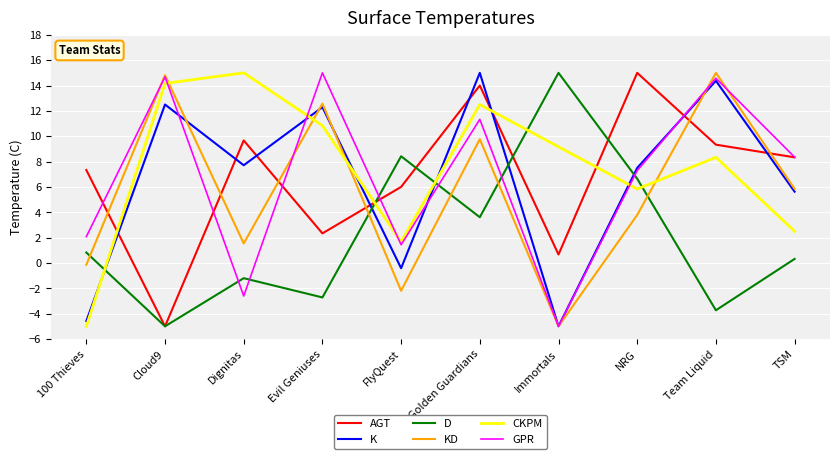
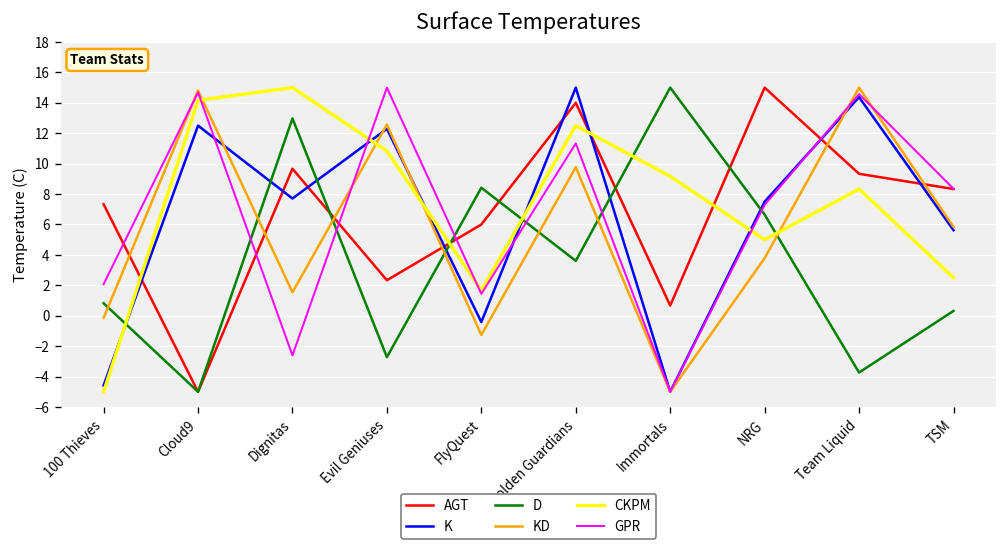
D, Dignitas: -1.2 -> 13.0
KD, FlyQuest: -2.2 -> -1.3
CKPM, NRG: 5.8 -> 5.0
